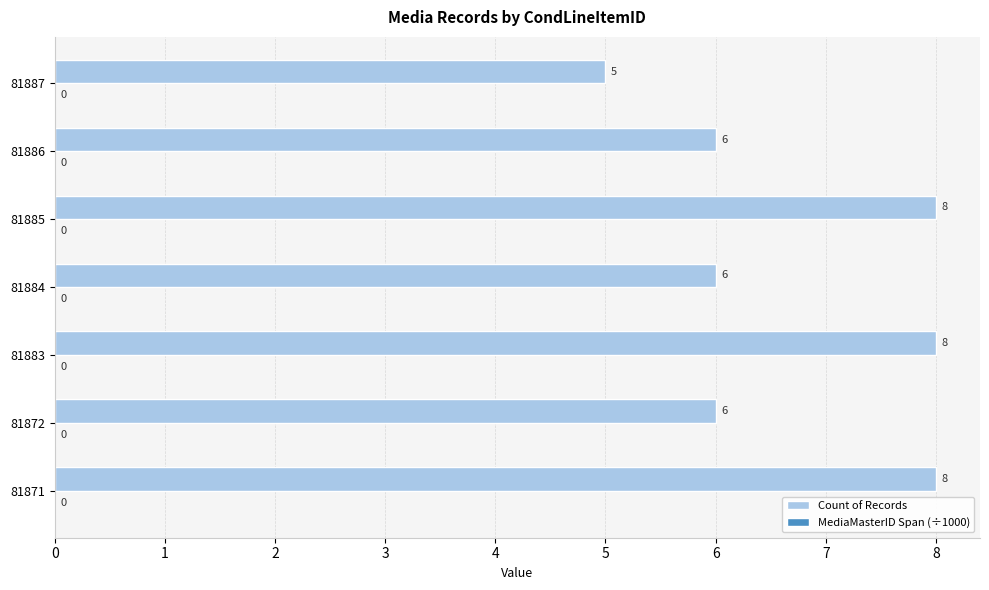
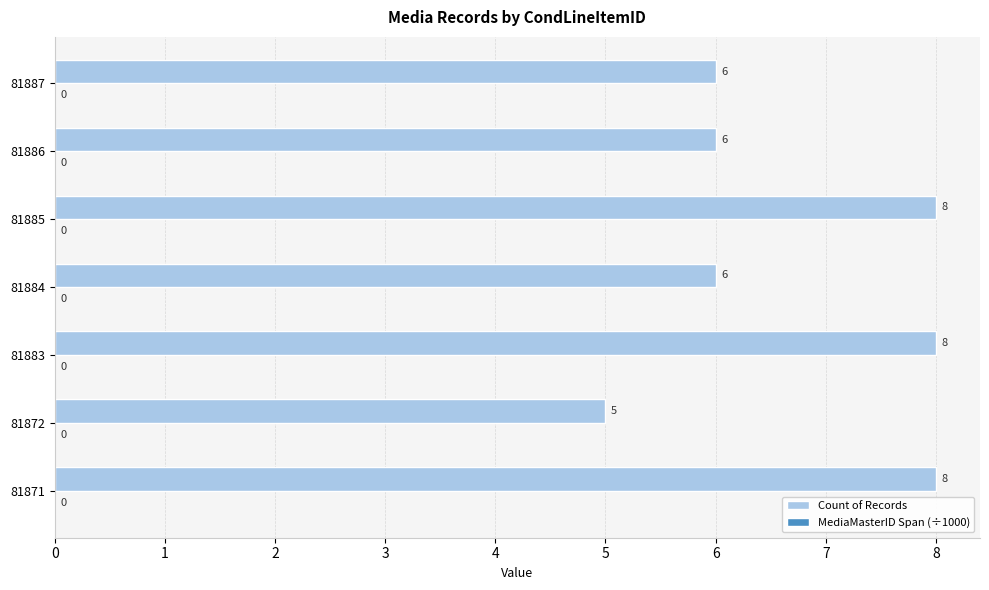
Count of Records, 81887: 5 -> 6
Count of Records, 81872: 6 -> 5
